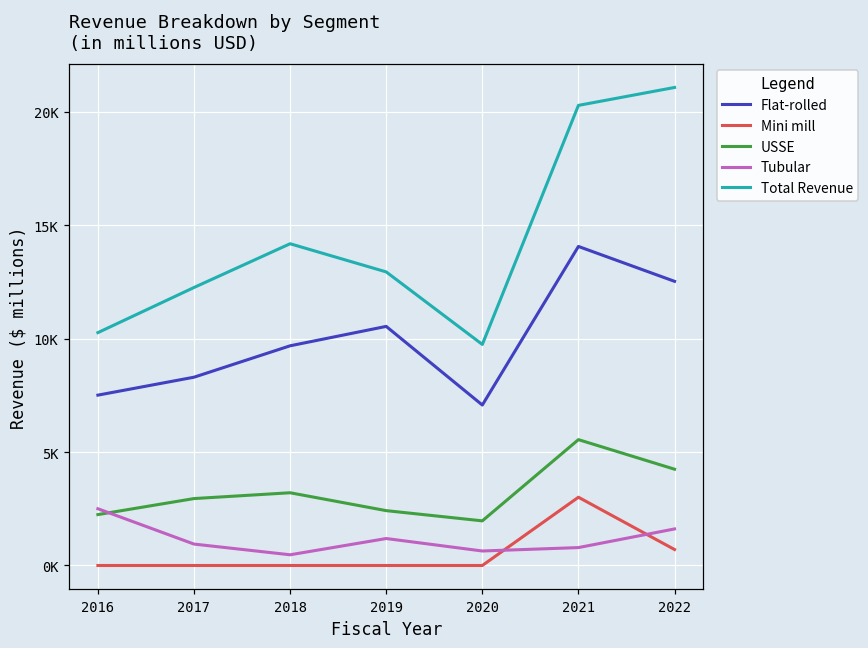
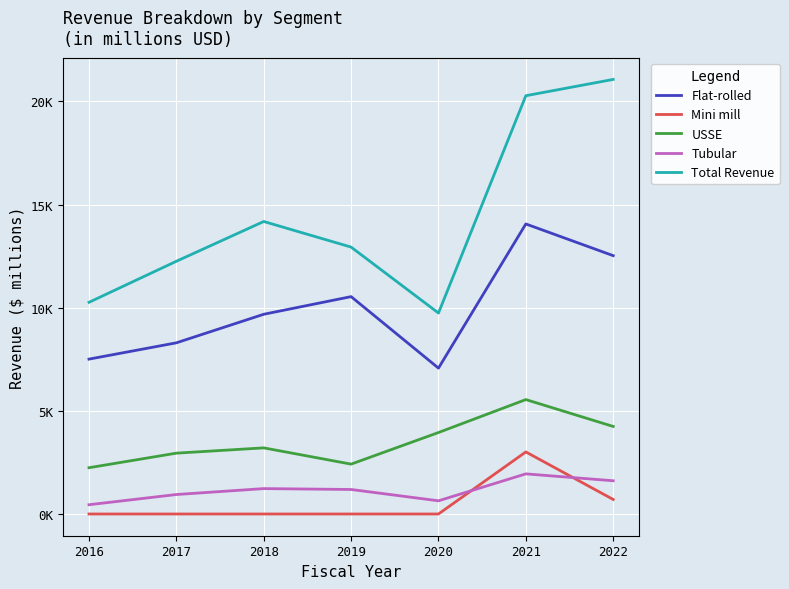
Tubular, 2016: 2500 -> 400
Tubular, 2018: 500 -> 1200
USSE, 2020: 2000 -> 3900
Tubular, 2021: 800 -> 1900
